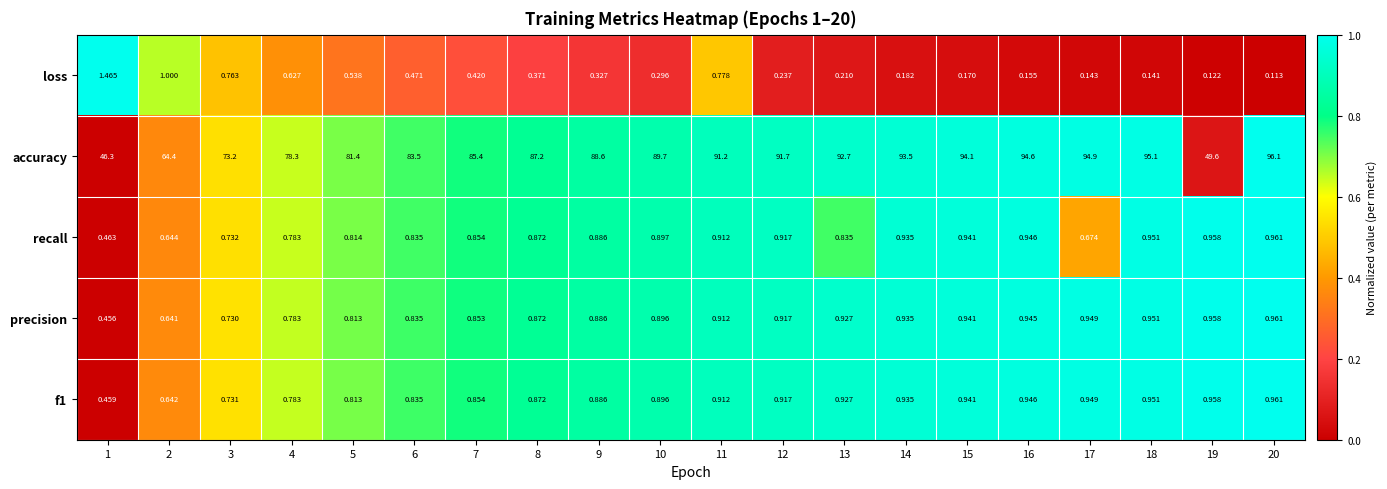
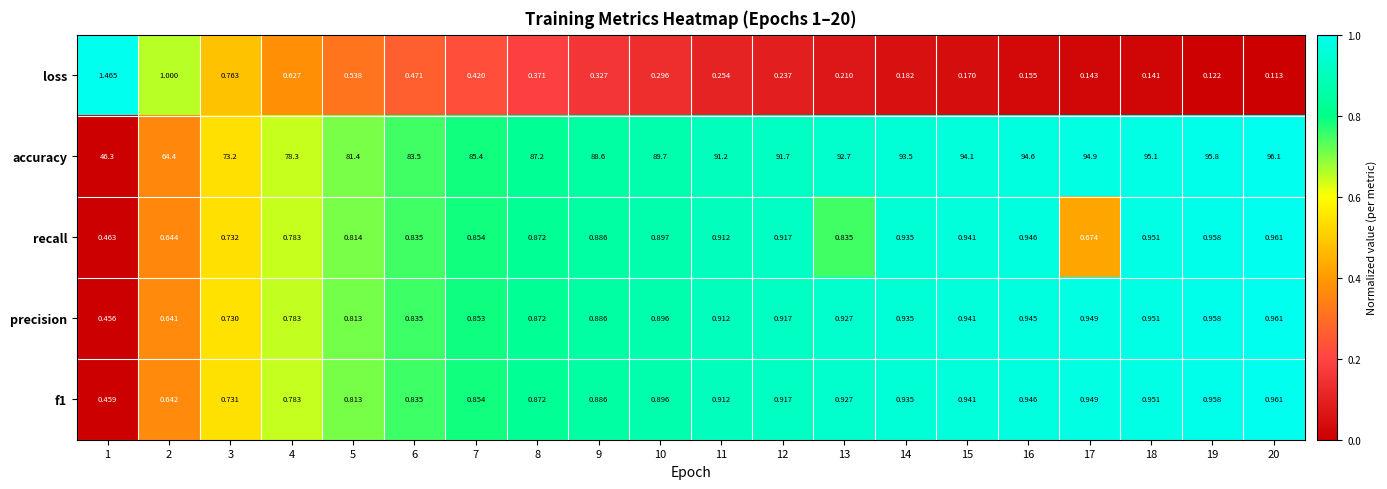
loss, 11: 0.778 -> 0.254
accuracy, 19: 49.6 -> 95.8
